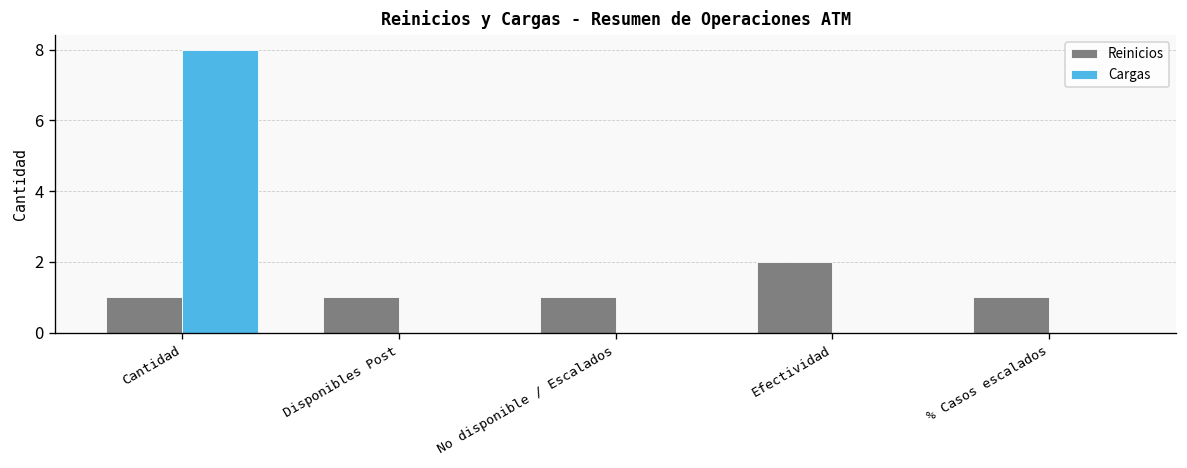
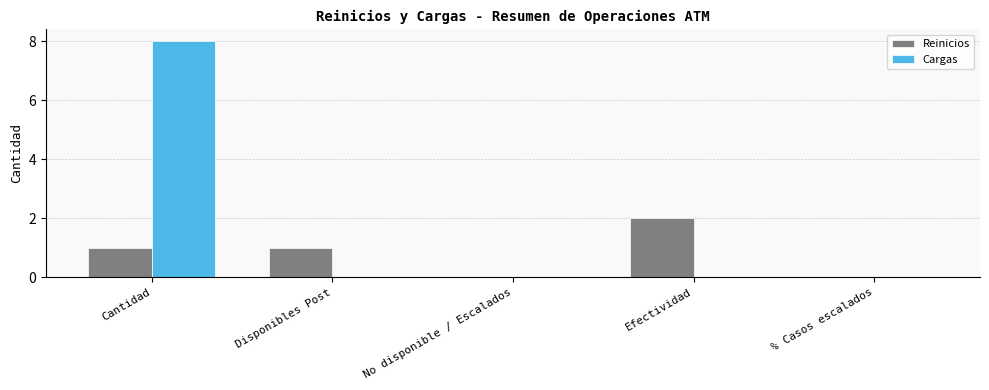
Reinicios, No disponible / Escalados: 1 -> 0
Reinicios, % Casos escalados: 1 -> 0
